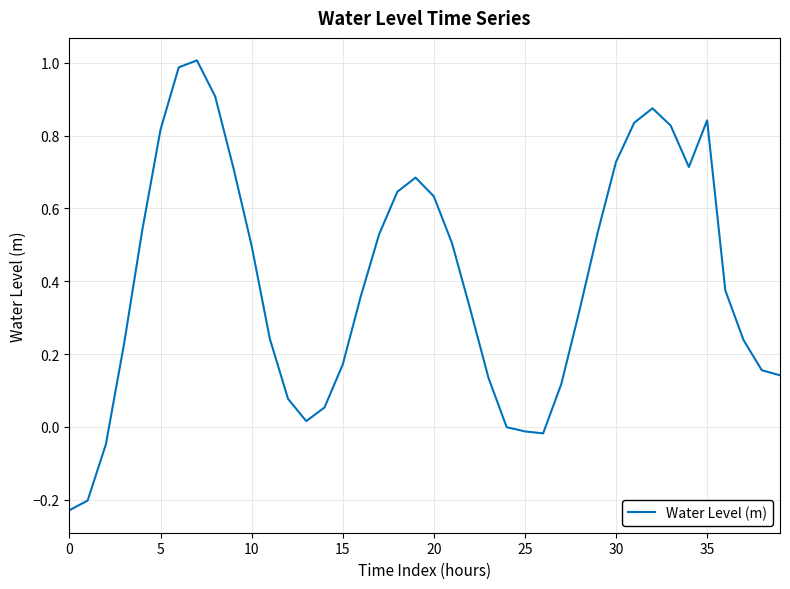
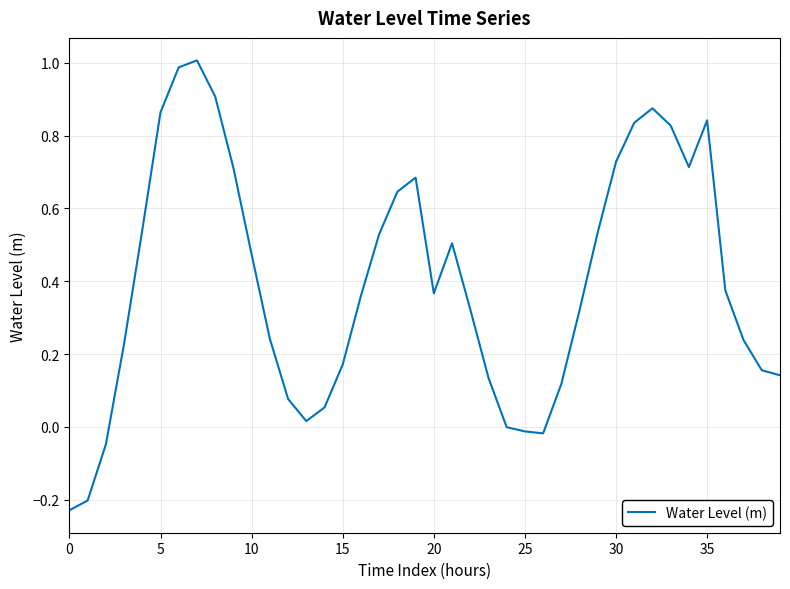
5: 0.82 -> 0.86
10: 0.50 -> 0.47
20: 0.63 -> 0.37
